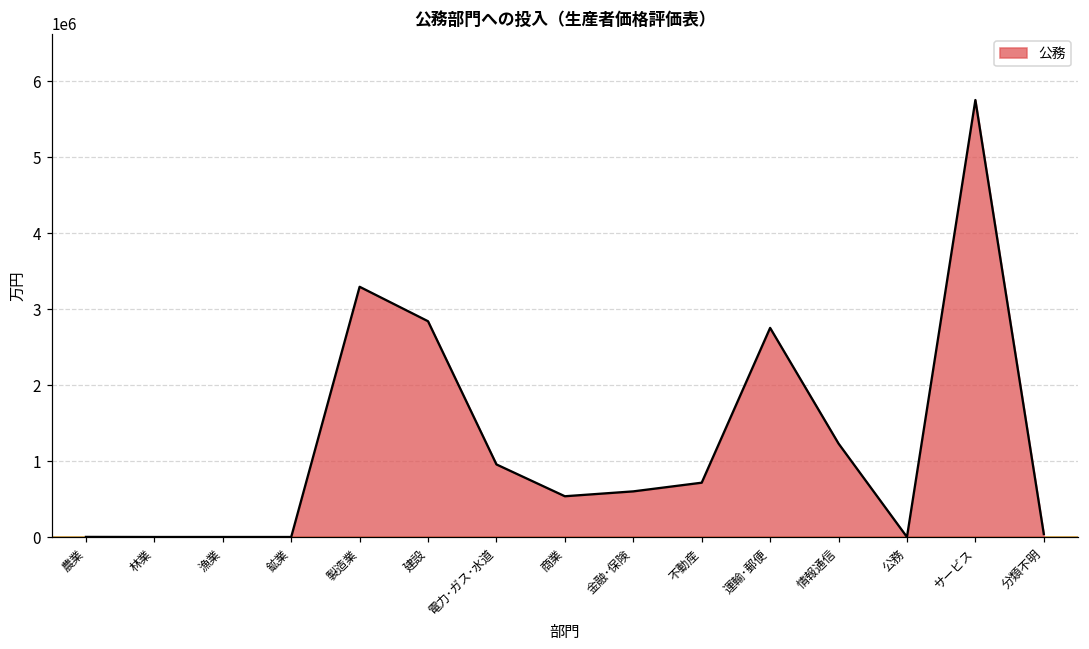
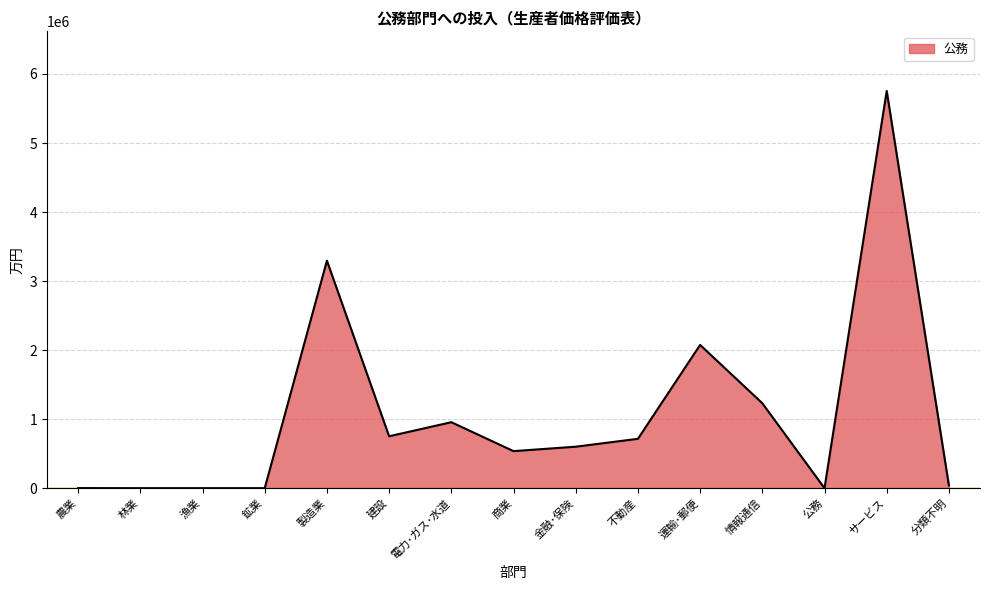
建設: 2800000 -> 800000
運輸･郵便: 2800000 -> 2100000
